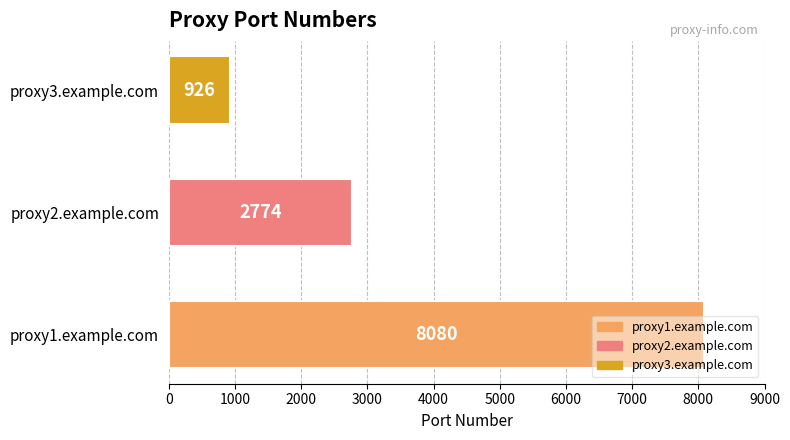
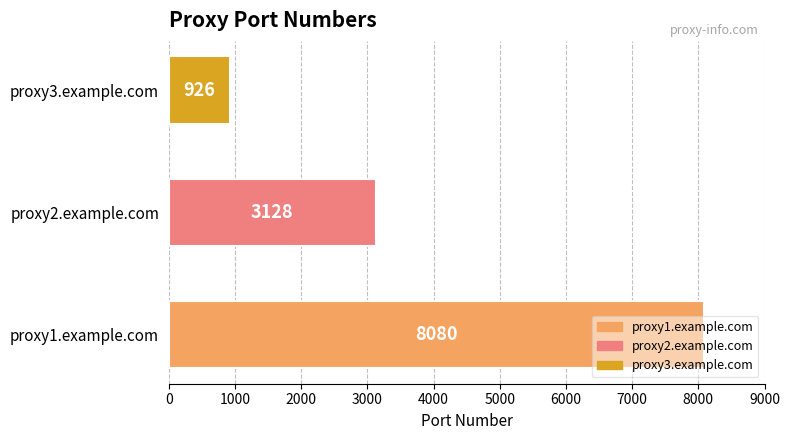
proxy2.example.com: 2774 -> 3128
